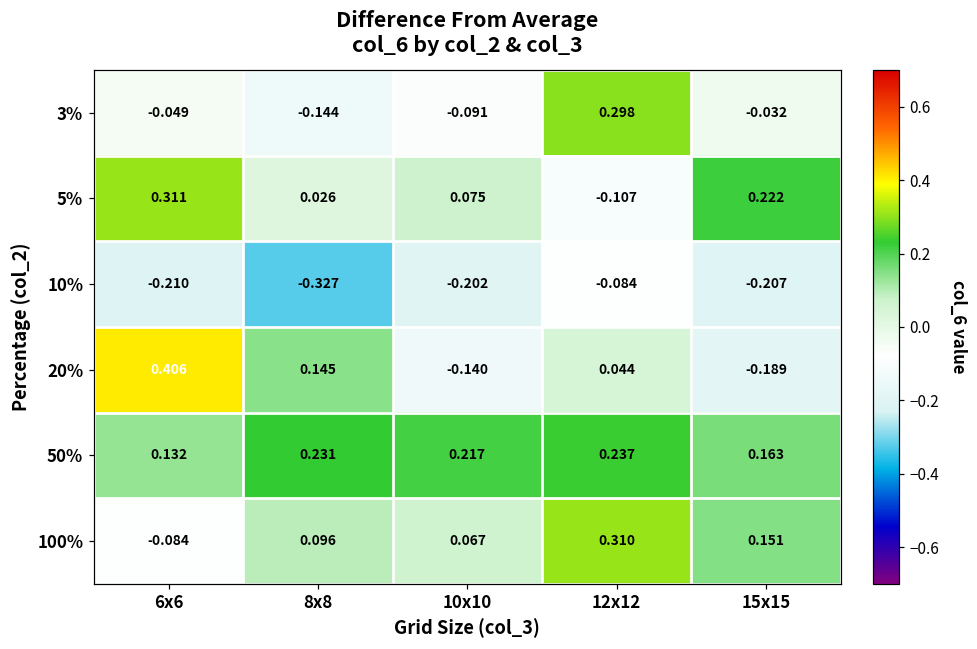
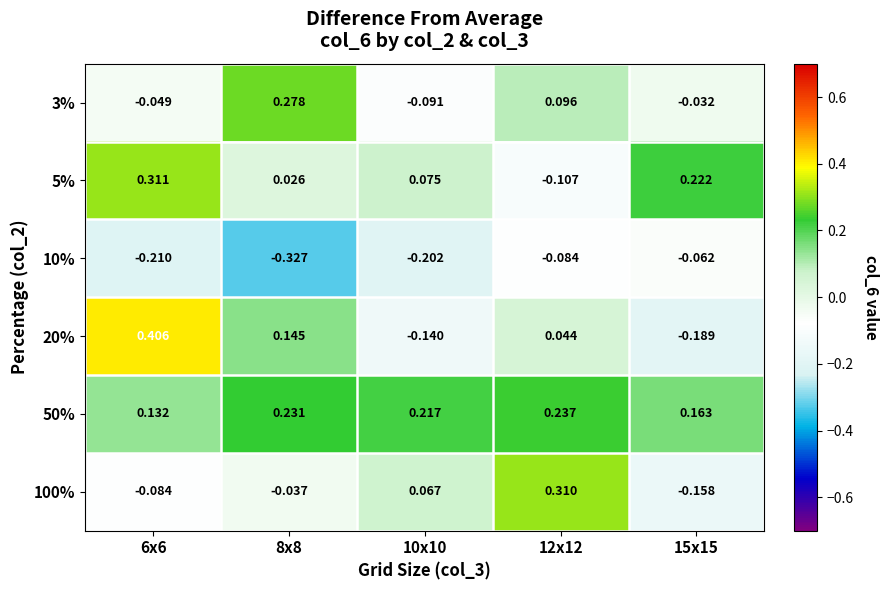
3%, 8x8: -0.144 -> 0.278
3%, 12x12: 0.298 -> 0.096
10%, 15x15: -0.207 -> -0.062
100%, 8x8: 0.096 -> -0.037
100%, 15x15: 0.151 -> -0.158
